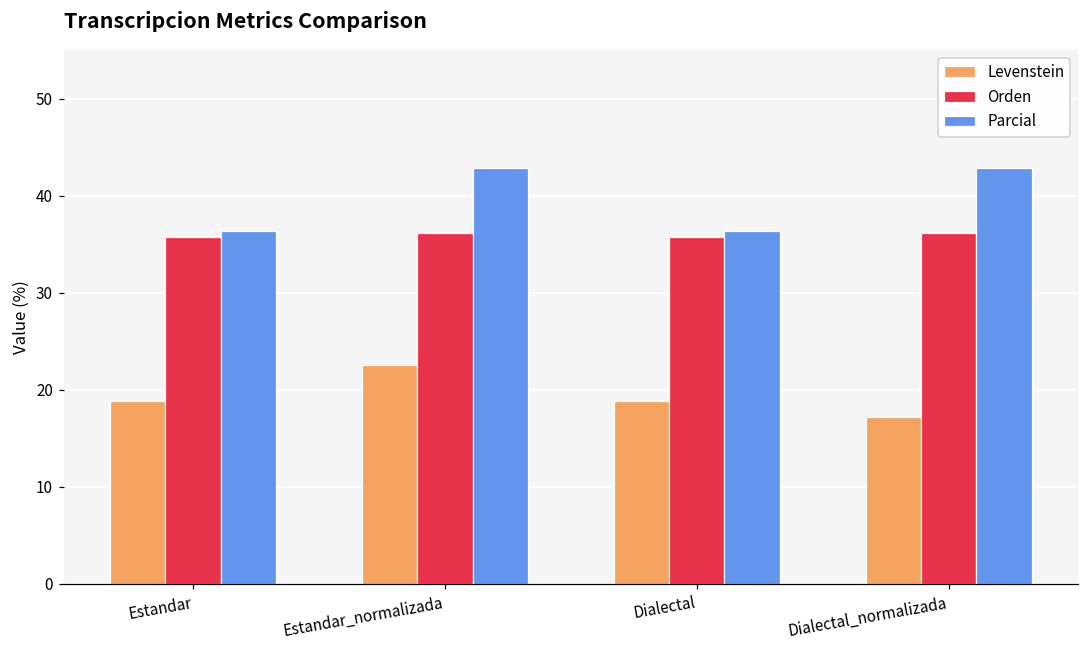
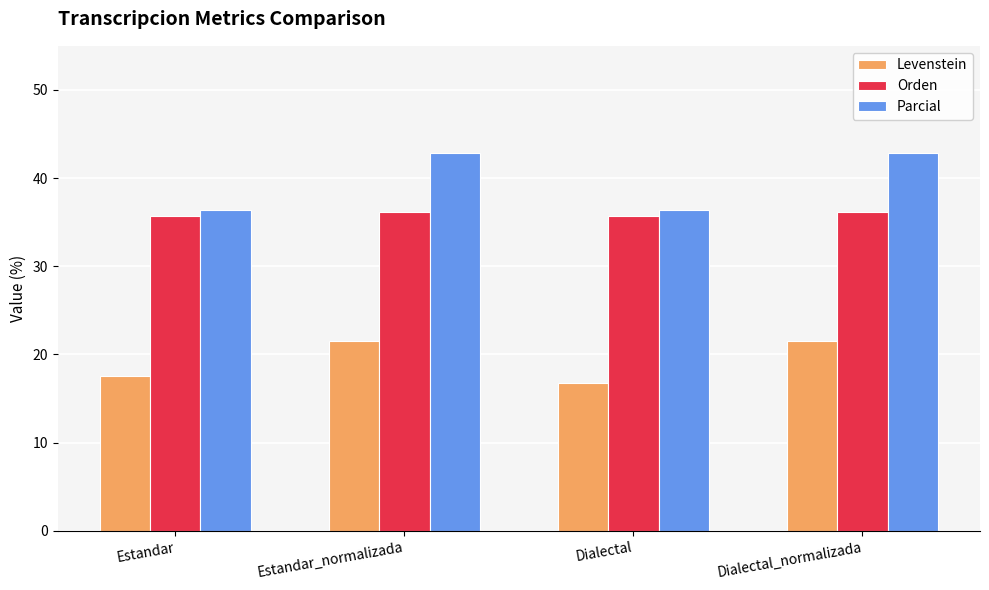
Levenstein, Estandar: 19 -> 18
Levenstein, Estandar_normalizada: 23 -> 22
Levenstein, Dialectal: 19 -> 17
Levenstein, Dialectal_normalizada: 17 -> 22
